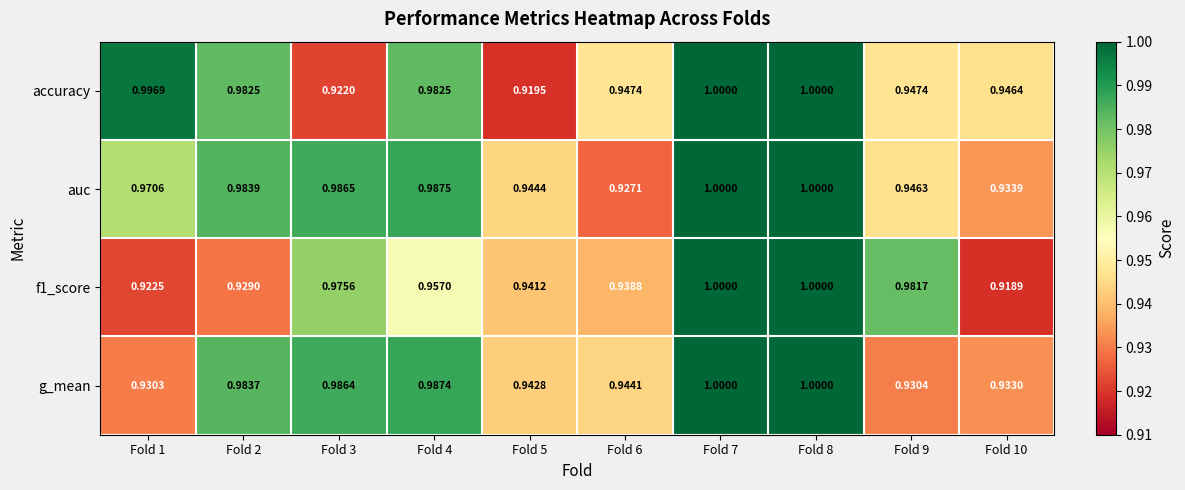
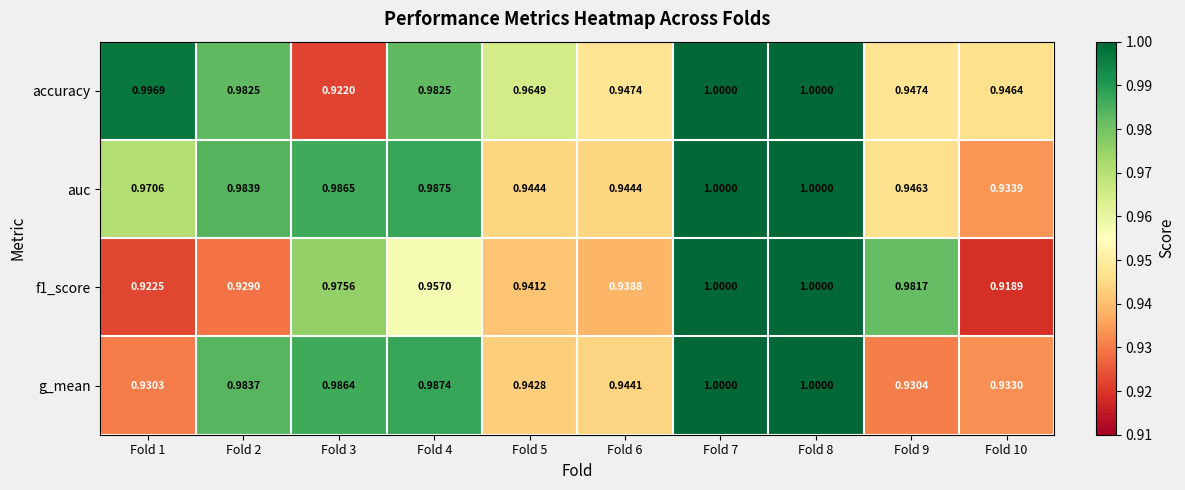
accuracy, Fold 5: 0.9195 -> 0.9649
auc, Fold 6: 0.9271 -> 0.9444
